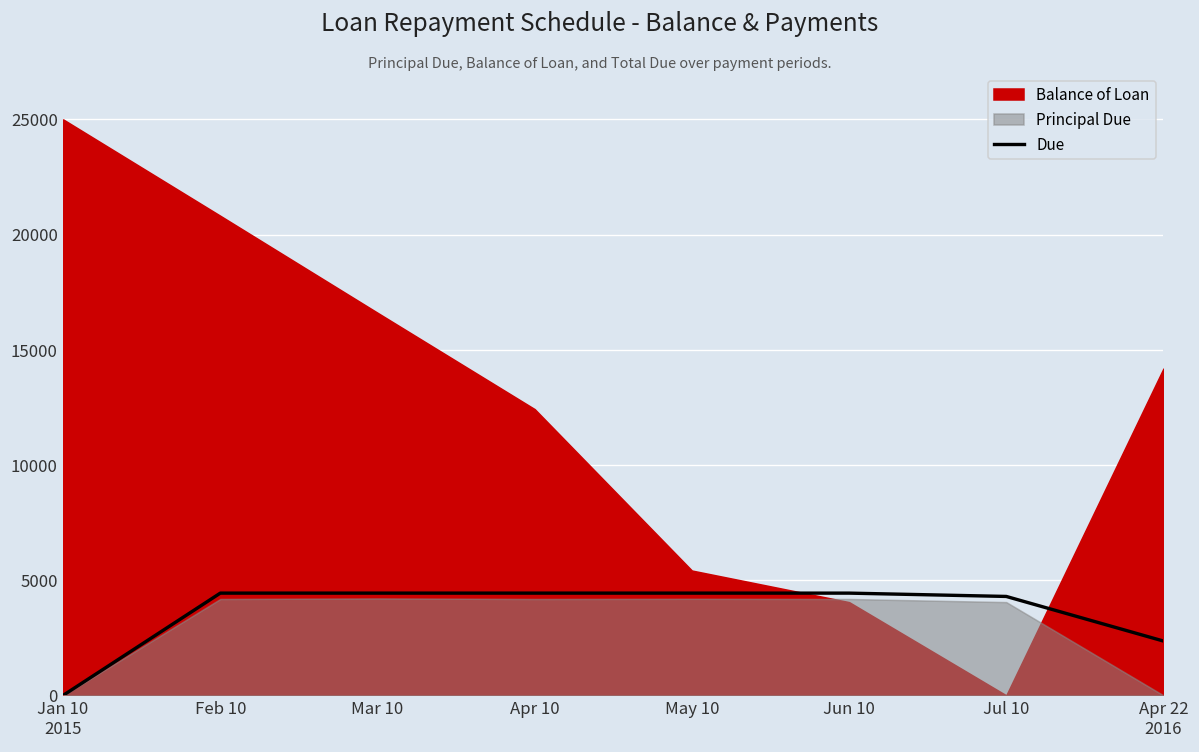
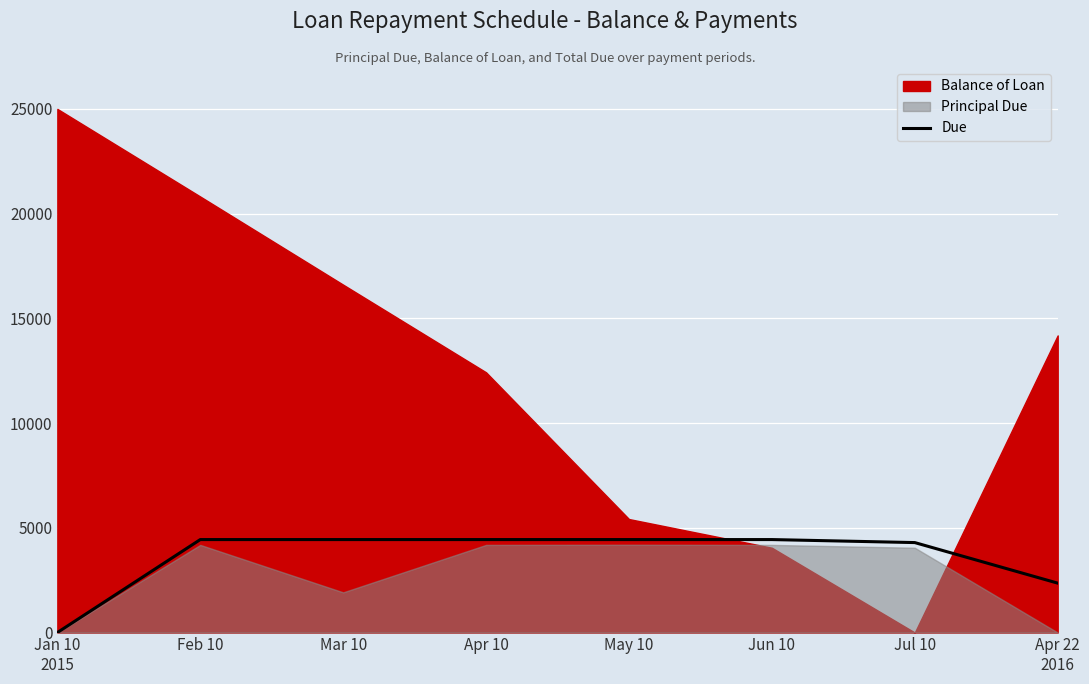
Principal Due, Mar 10: 4200 -> 1900
